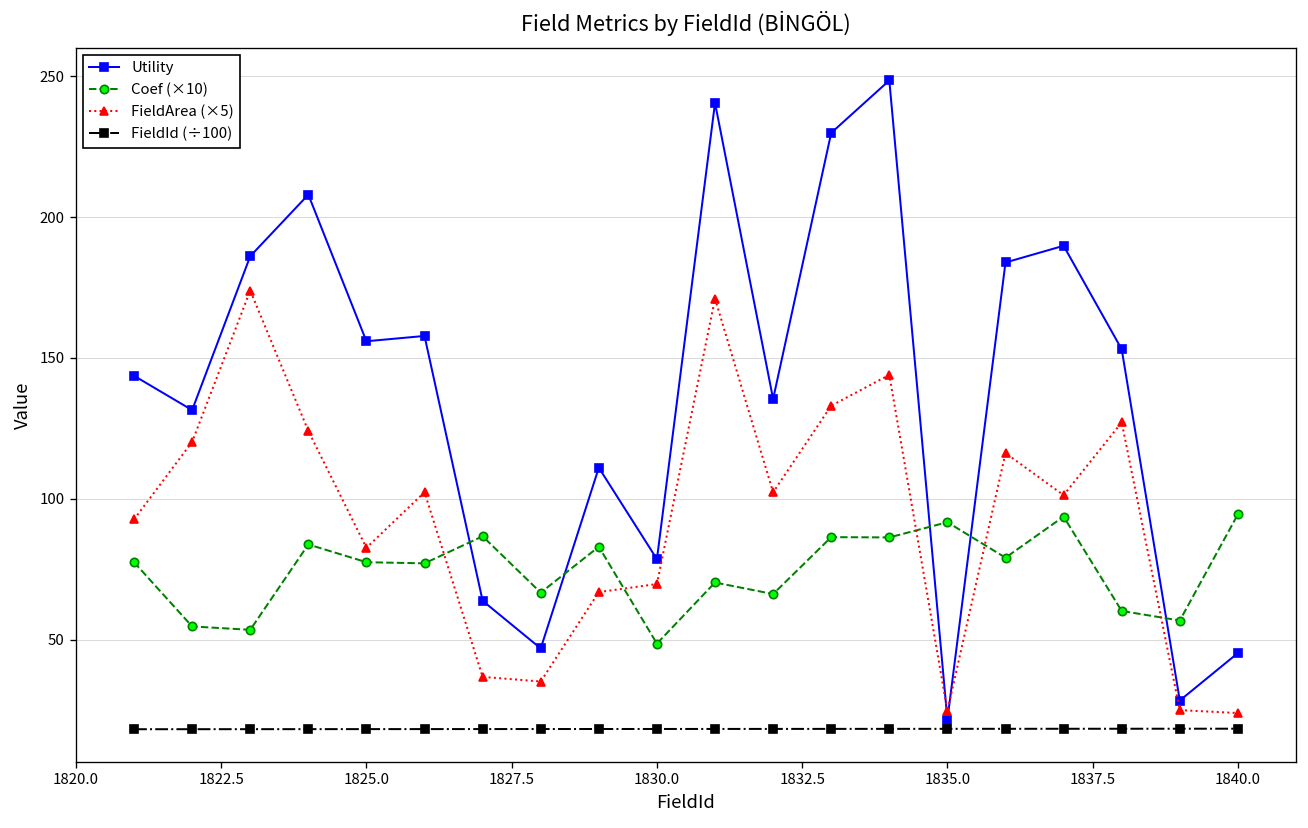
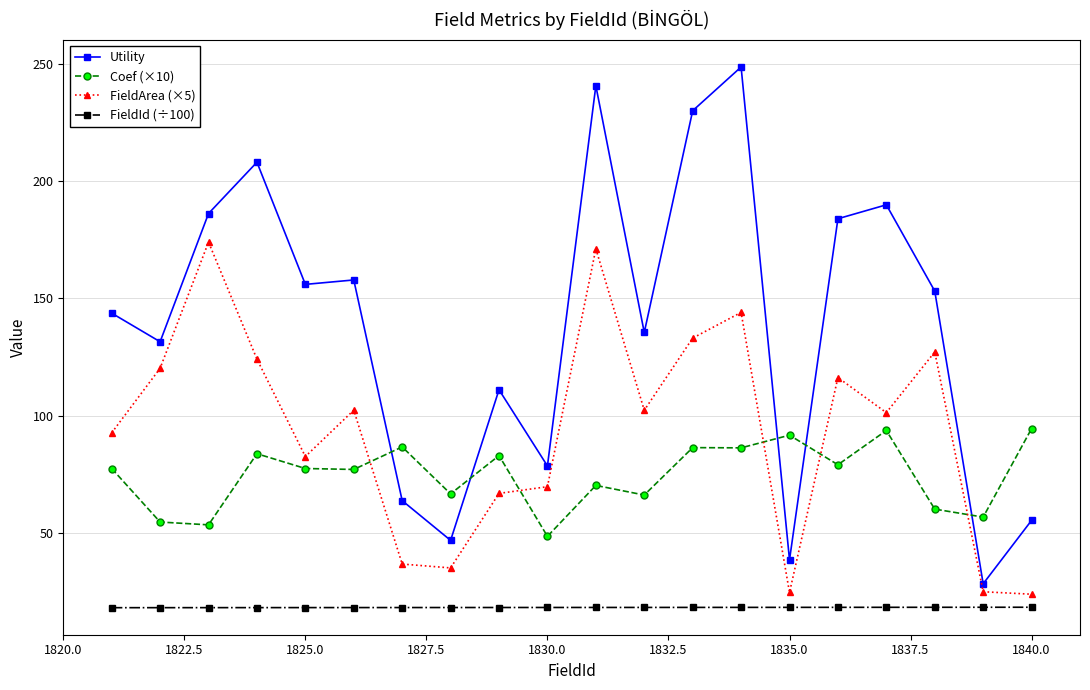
Utility, 1835.0: 22 -> 39
Utility, 1840.0: 45 -> 55
